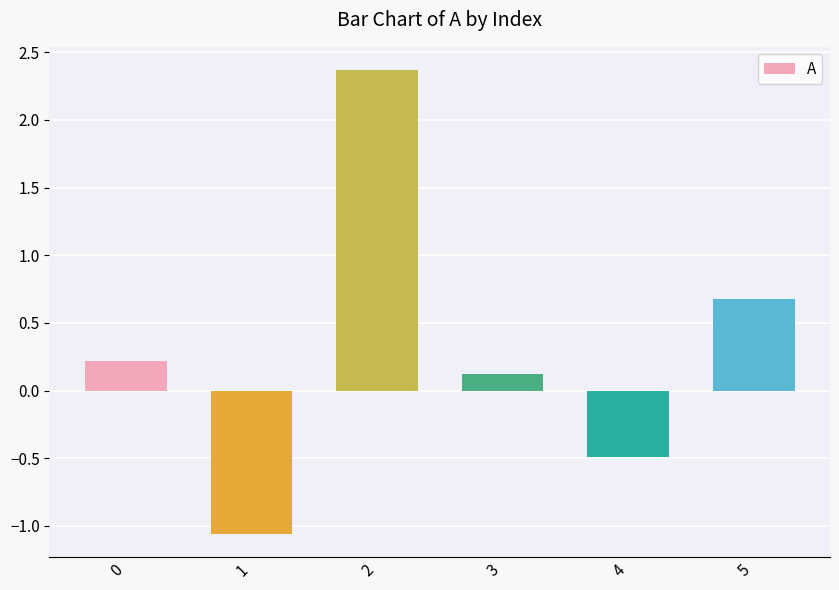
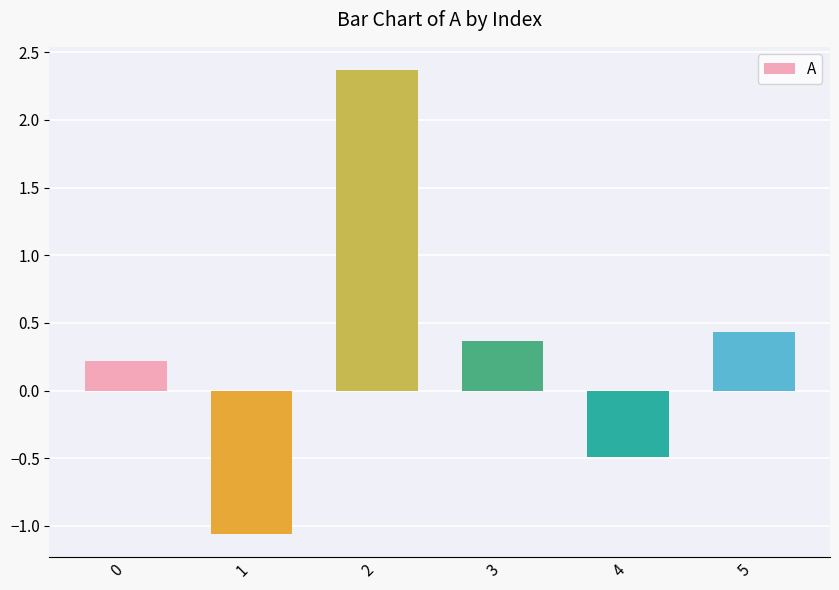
3: 0.12 -> 0.37
5: 0.67 -> 0.43
